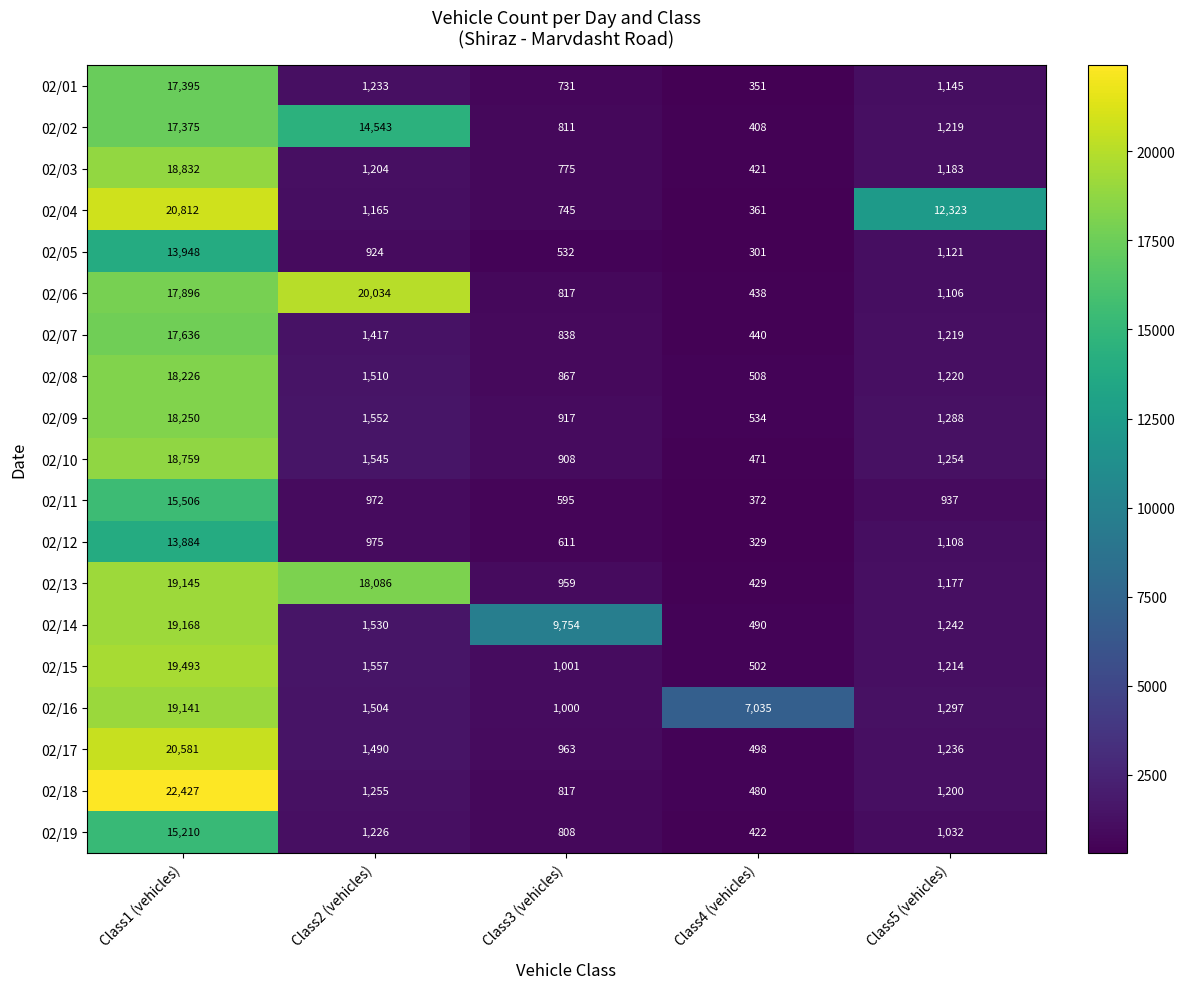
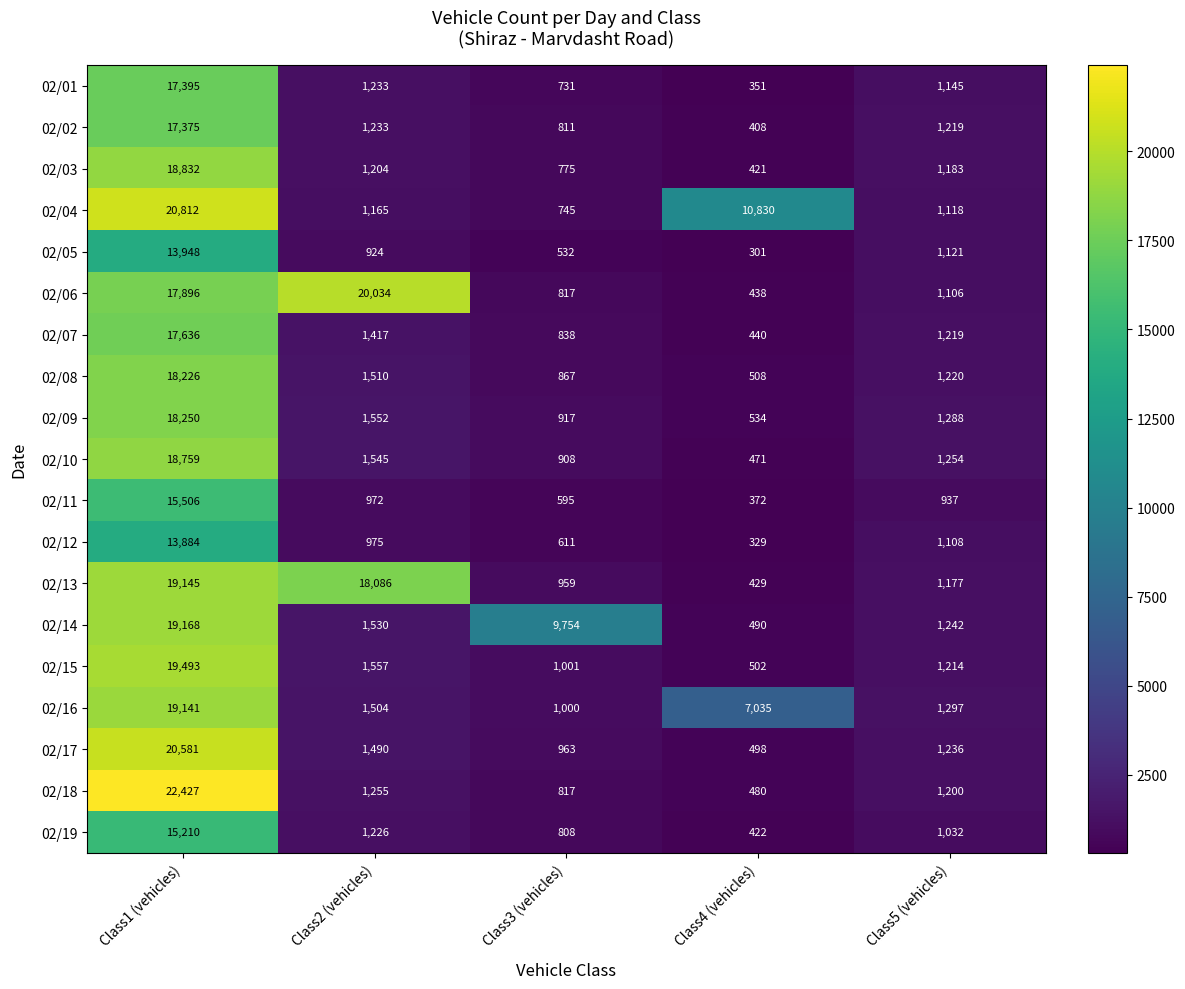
02/02, Class2 (vehicles): 14,543 -> 1,233
02/04, Class4 (vehicles): 361 -> 10,830
02/04, Class5 (vehicles): 12,323 -> 1,118
